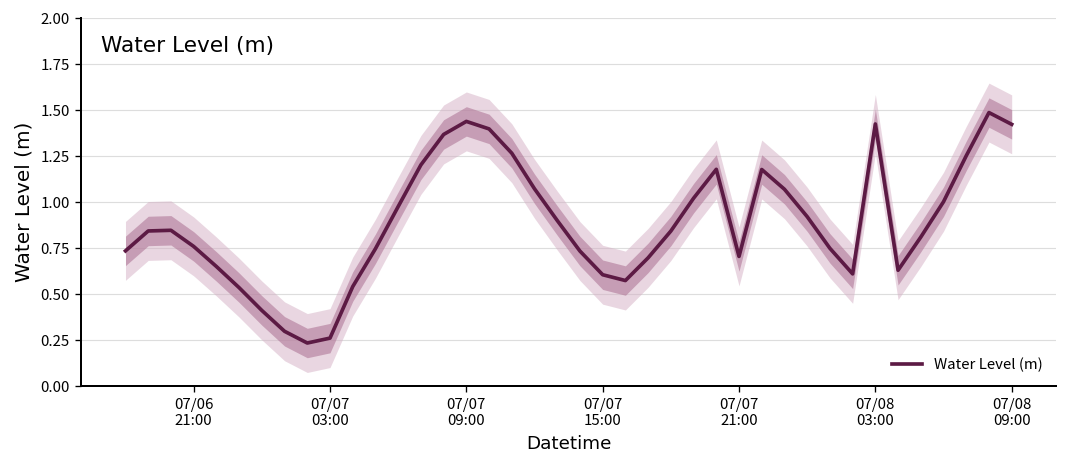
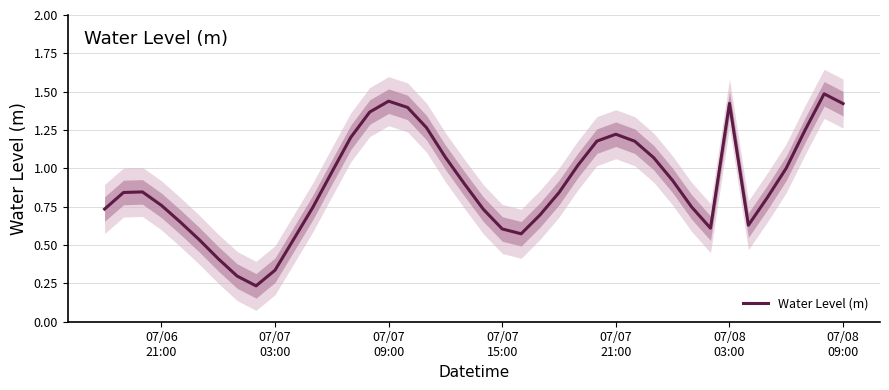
Water Level (m), 07/07 03:00: 0.26 -> 0.34
Water Level (m), 07/07 21:00: 0.70 -> 1.22
